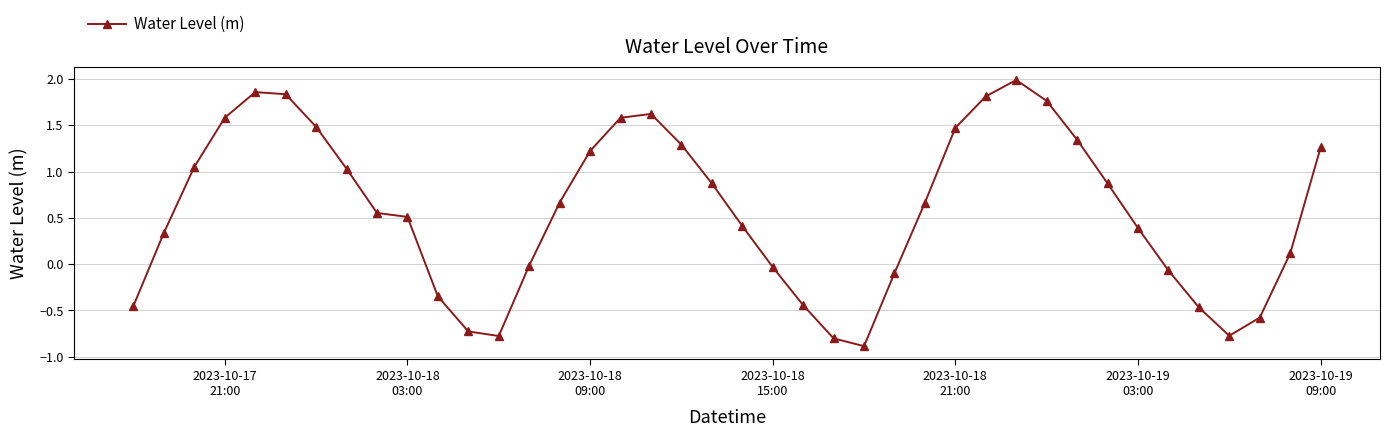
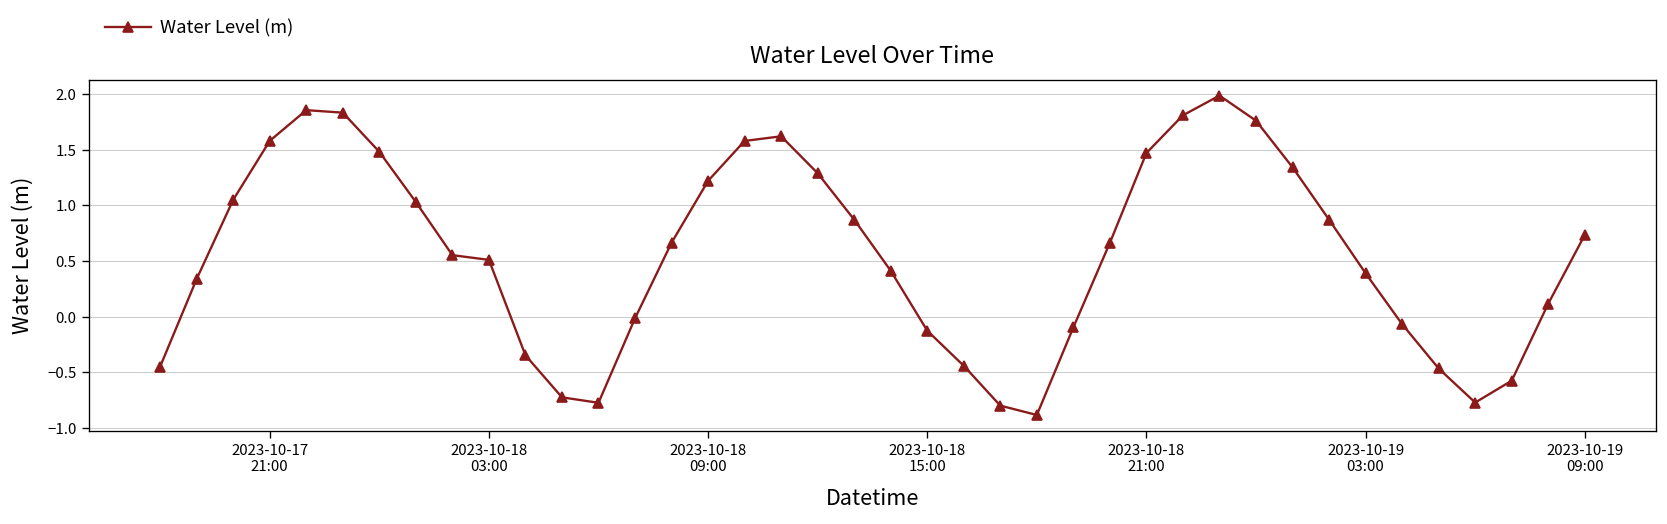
2023-10-18 15:00: 0.0 -> -0.1
2023-10-19 09:00: 1.3 -> 0.7
